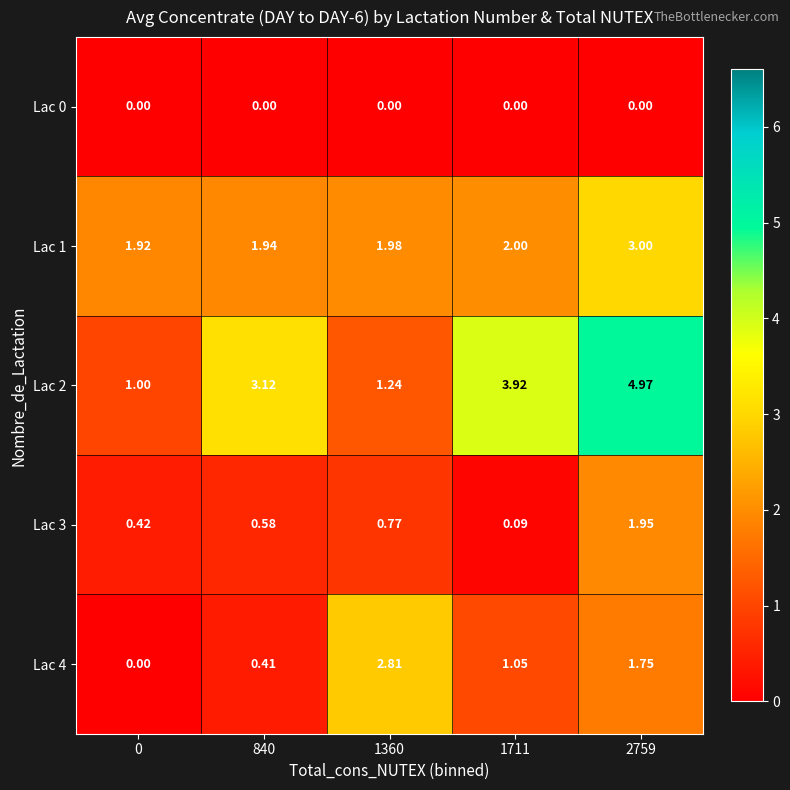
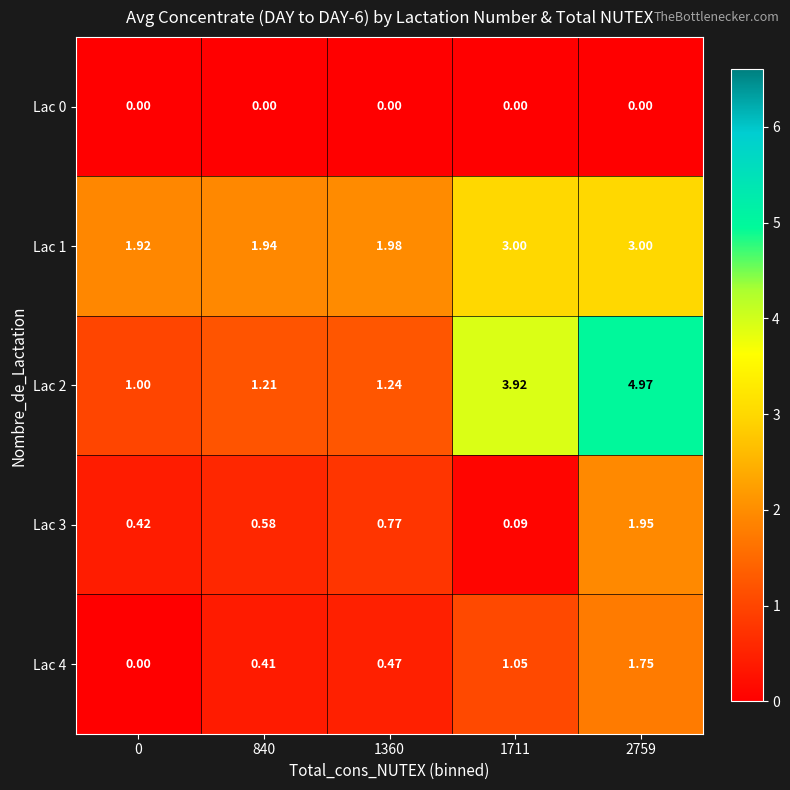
Lac 1, 1711: 2.00 -> 3.00
Lac 2, 840: 3.12 -> 1.21
Lac 4, 1360: 2.81 -> 0.47
